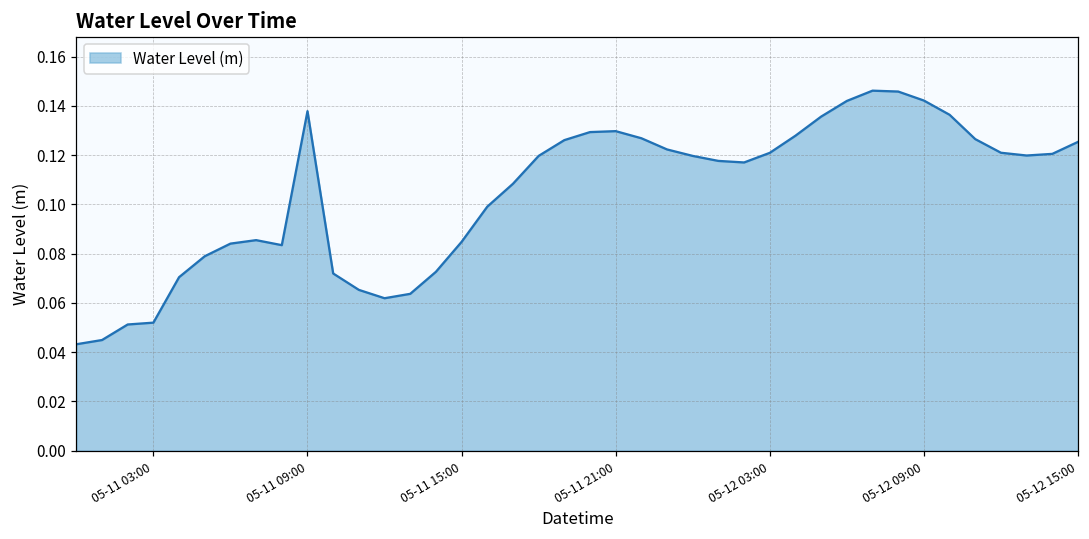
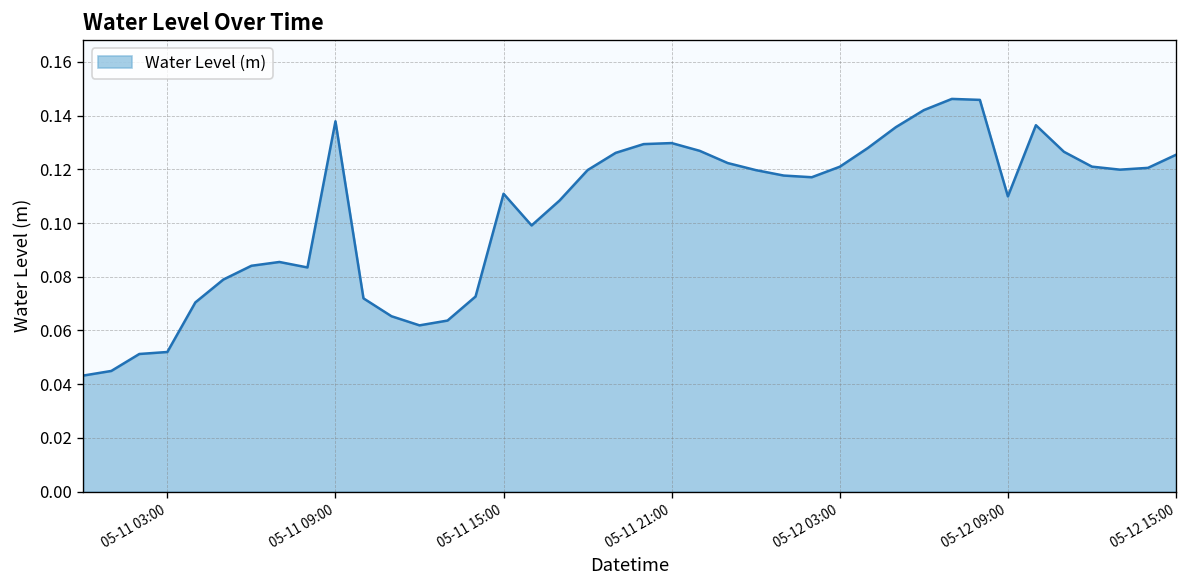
05-11 15:00: 0.085 -> 0.111
05-12 09:00: 0.142 -> 0.110
